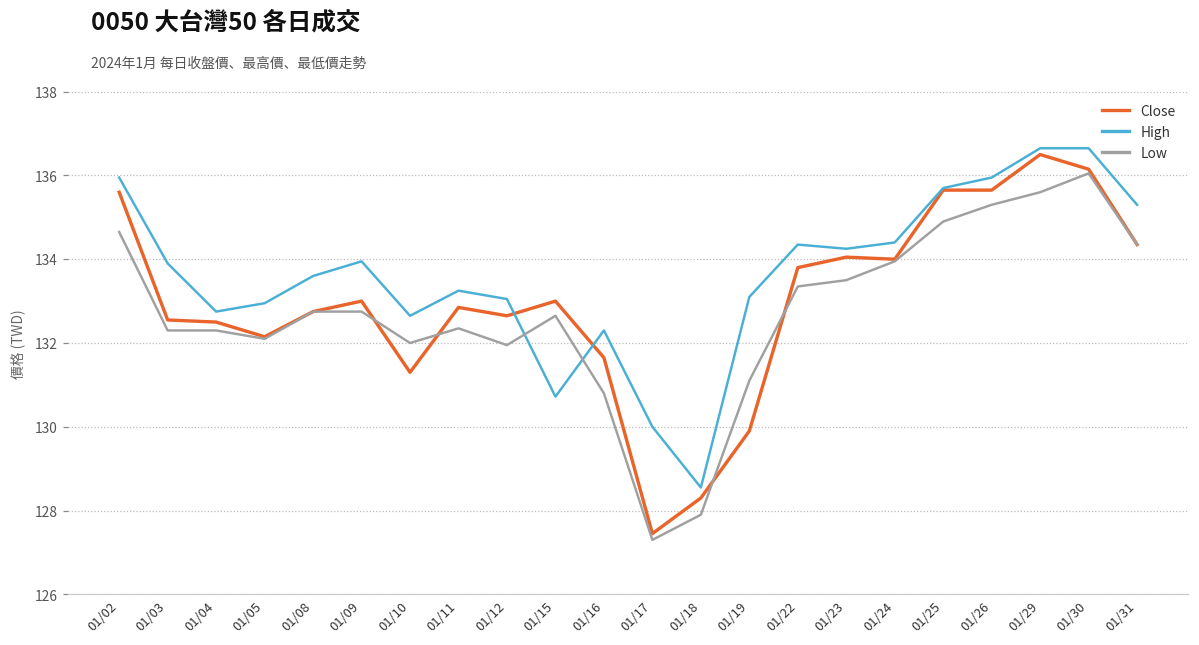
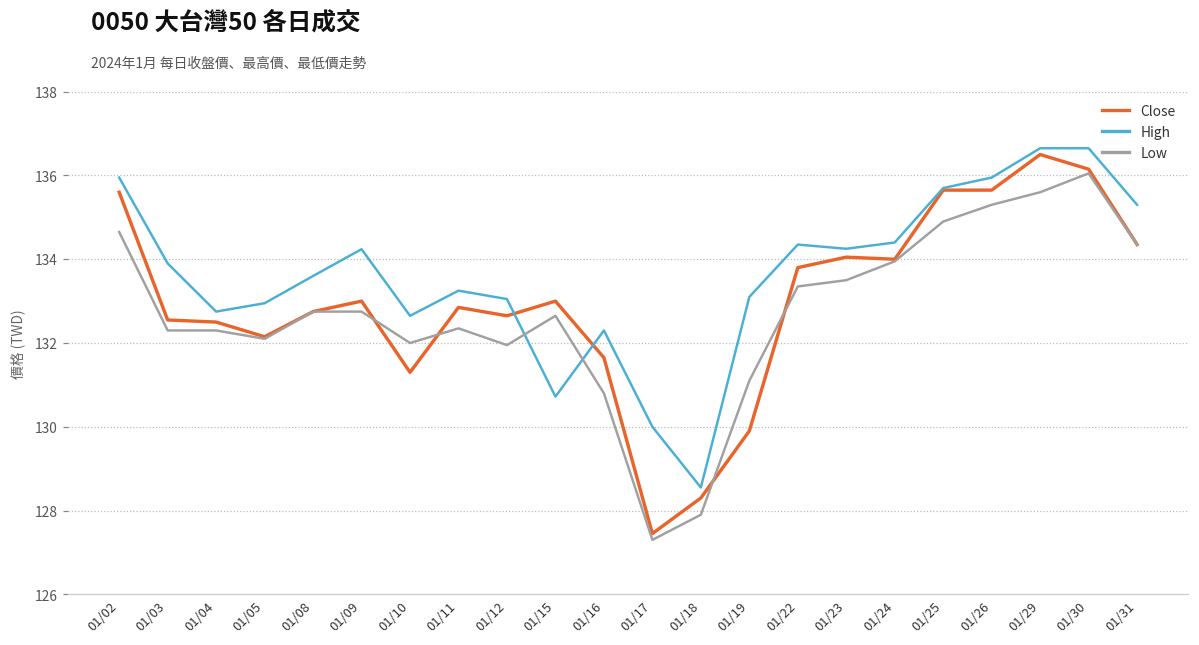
High, 01/09: 134.0 -> 134.2
